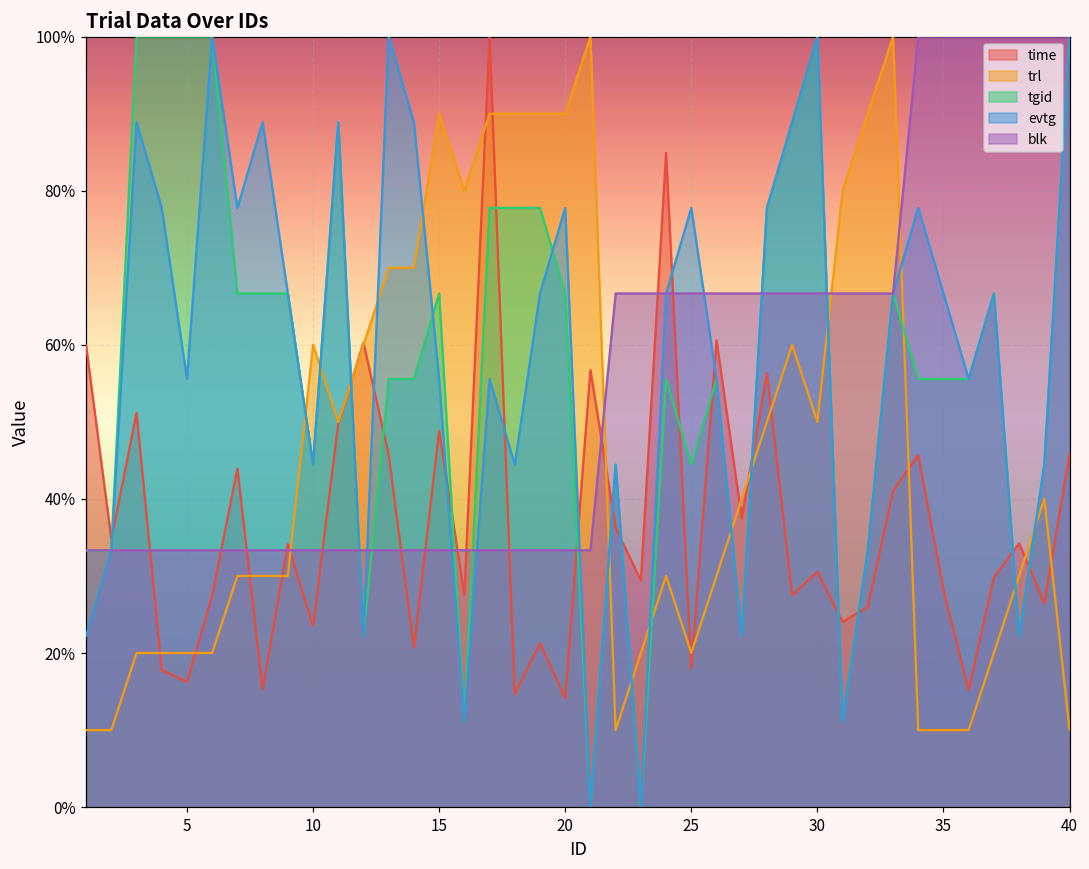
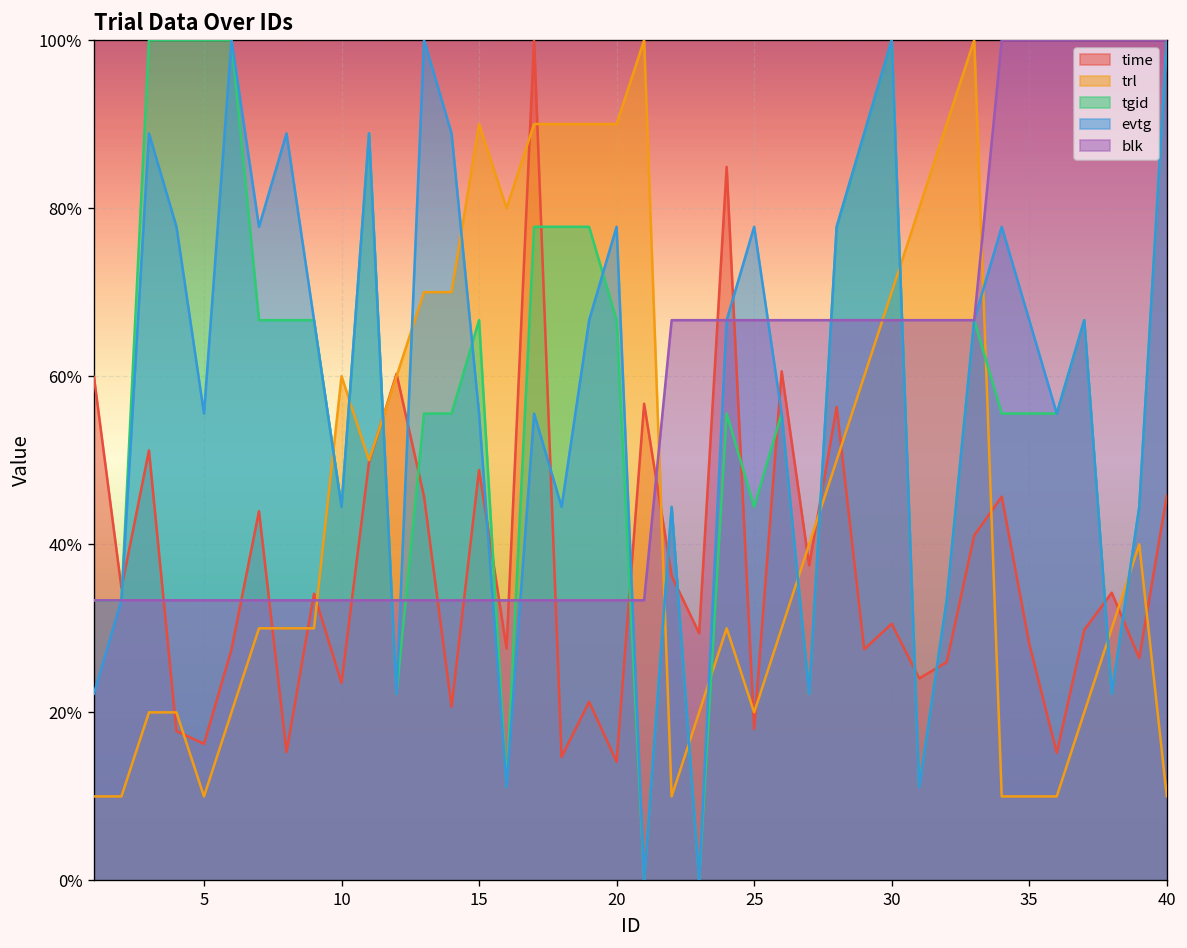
trl, 5: 20% -> 10%
trl, 30: 50% -> 70%
